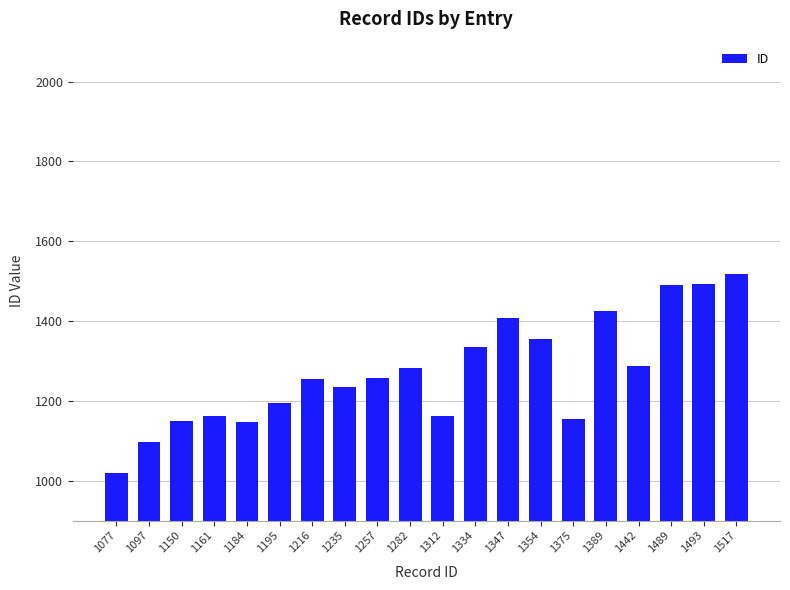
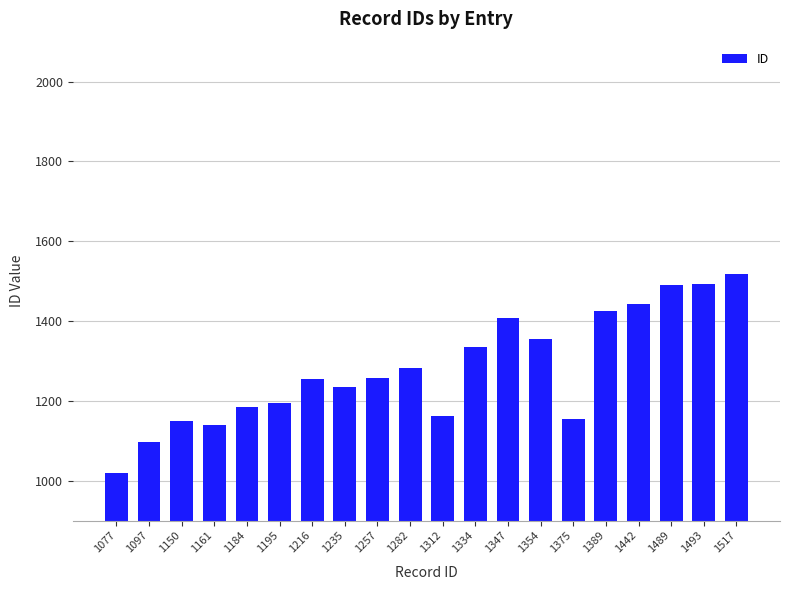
1161: 1160 -> 1140
1184: 1150 -> 1180
1442: 1290 -> 1440
